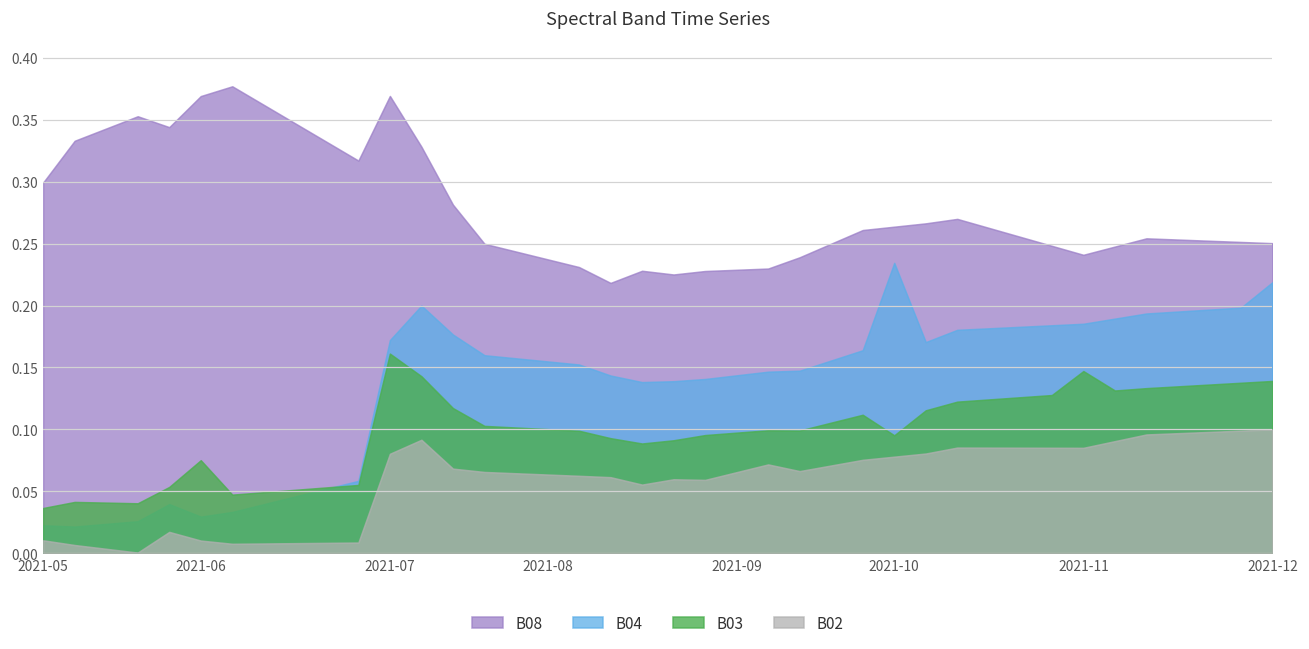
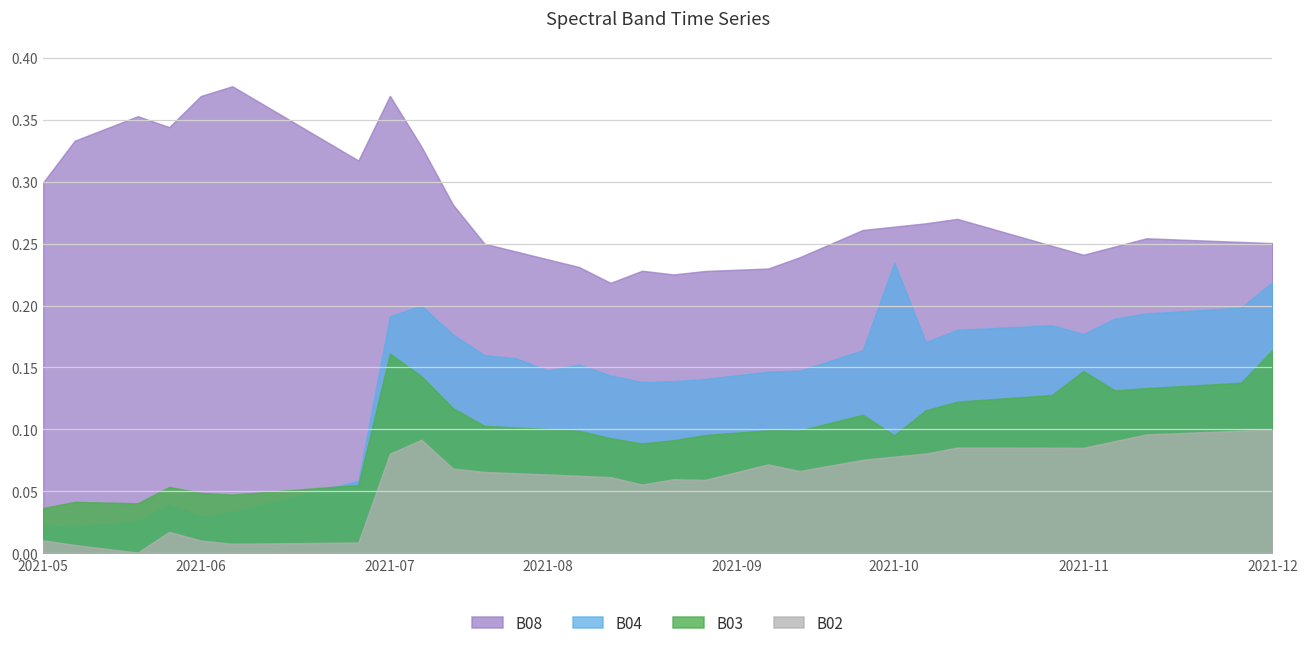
B03, 2021-06: 0.075 -> 0.049
B04, 2021-07: 0.172 -> 0.191
B04, 2021-08: 0.155 -> 0.148
B04, 2021-11: 0.185 -> 0.177
B03, 2021-12: 0.139 -> 0.164
